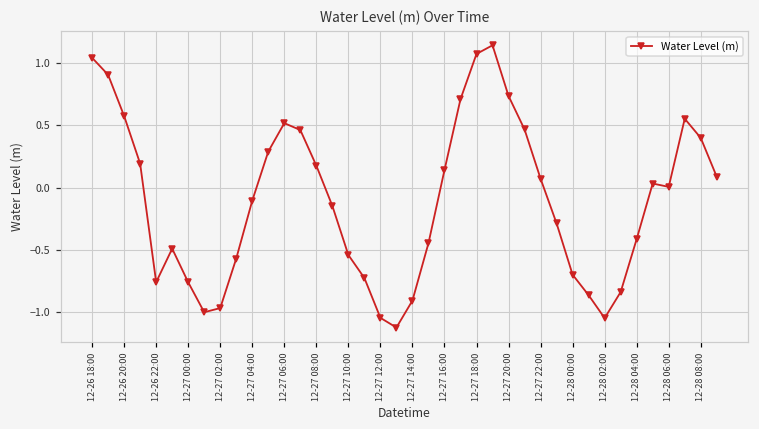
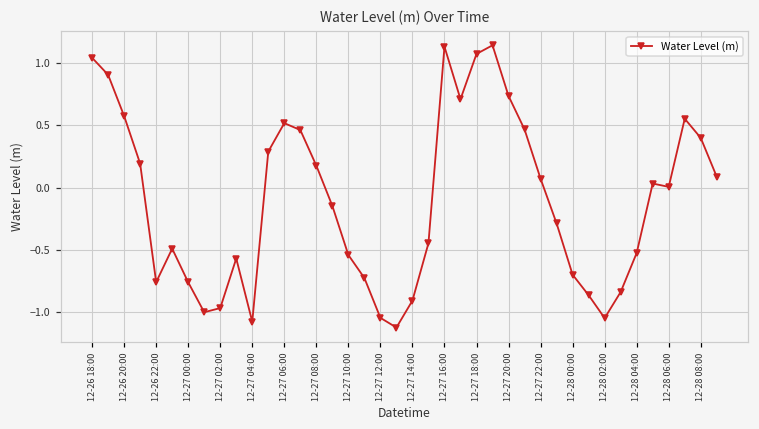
12-27 04:00: -0.10 -> -1.08
12-27 16:00: 0.14 -> 1.13
12-28 04:00: -0.41 -> -0.52
